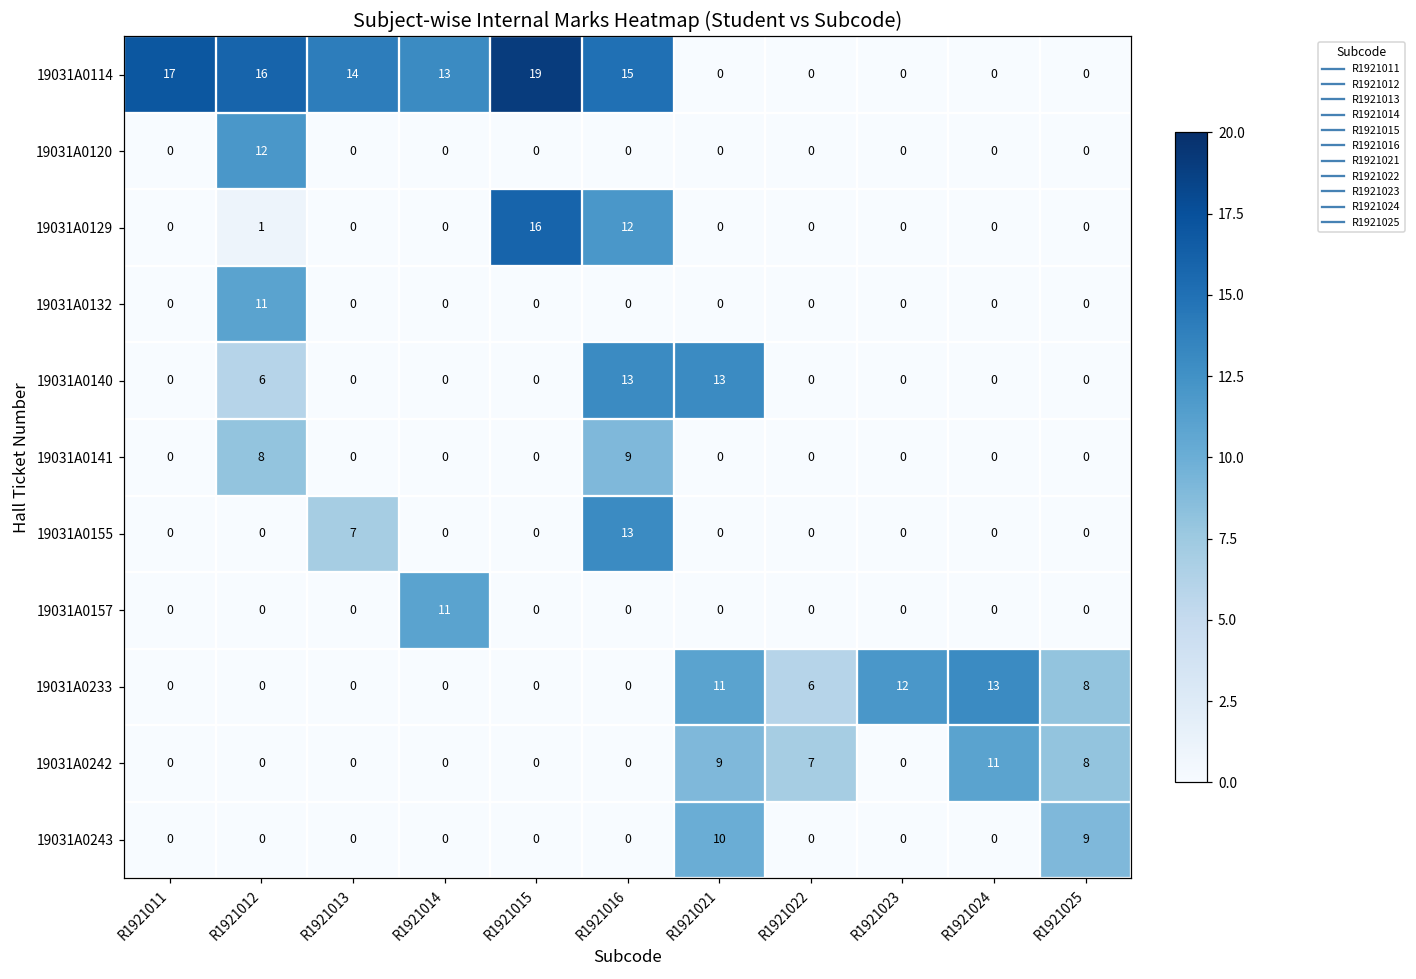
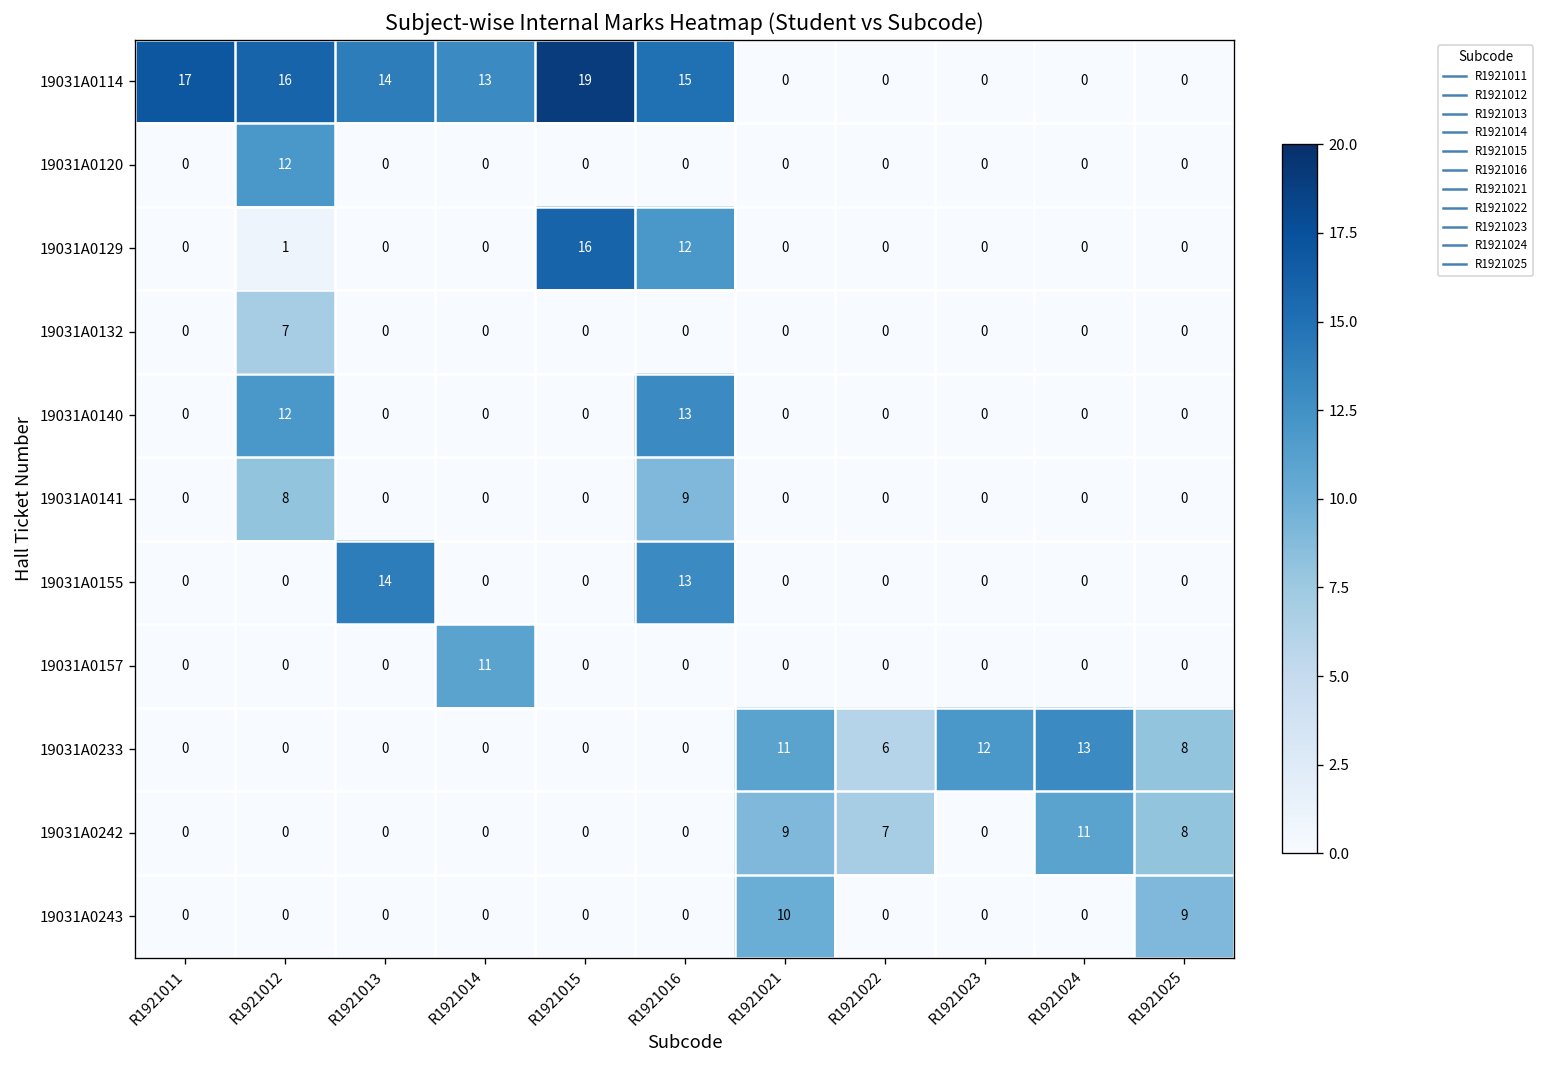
19031A0132, R1921012: 11 -> 7
19031A0140, R1921012: 6 -> 12
19031A0140, R1921021: 13 -> 0
19031A0155, R1921013: 7 -> 14
